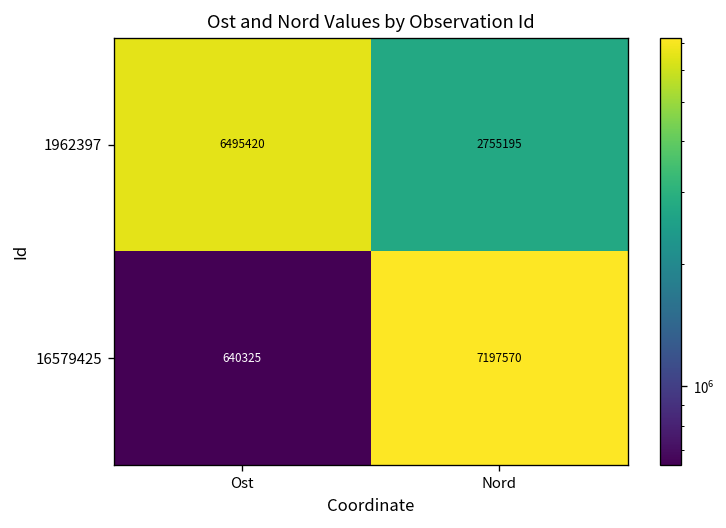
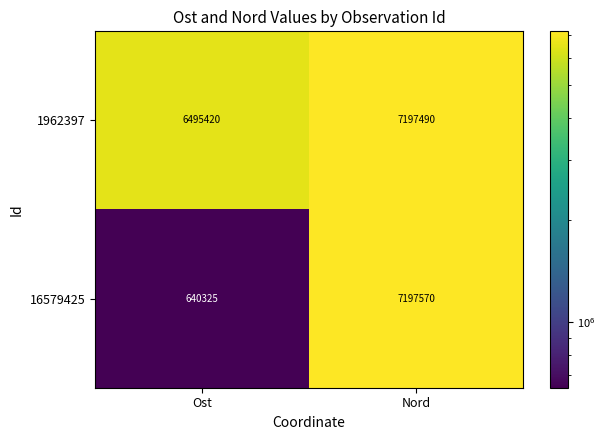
1962397, Nord: 2755195 -> 7197490
